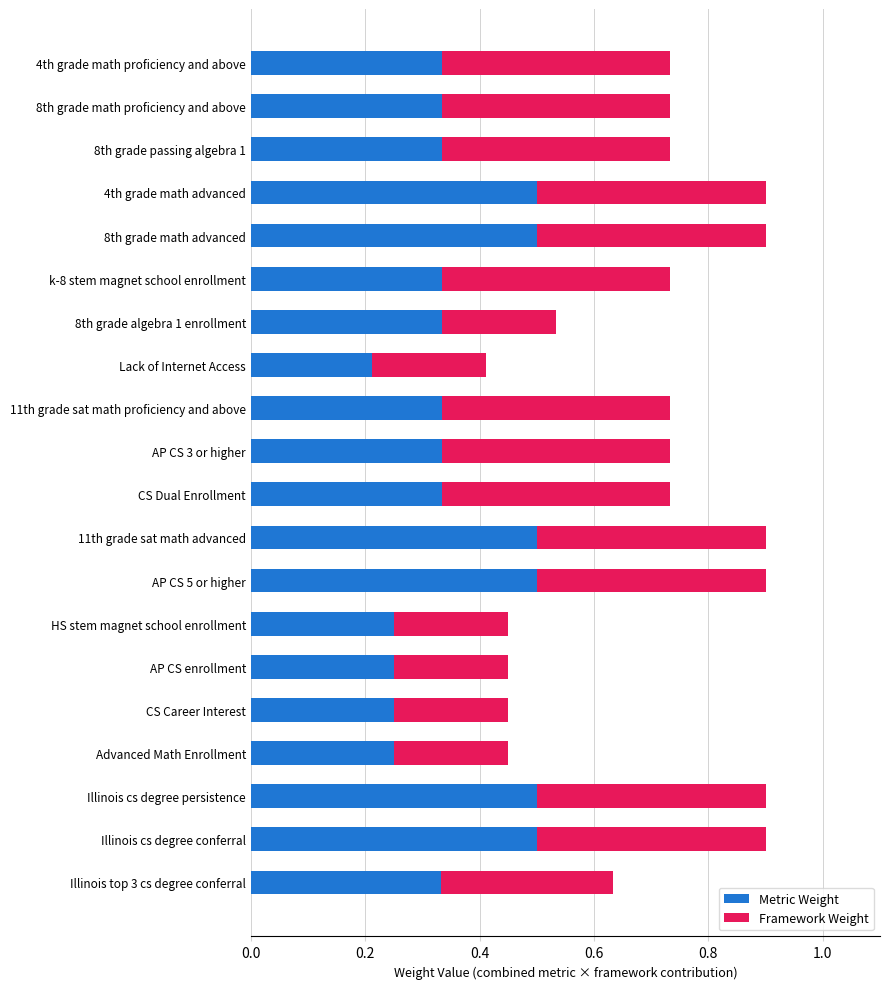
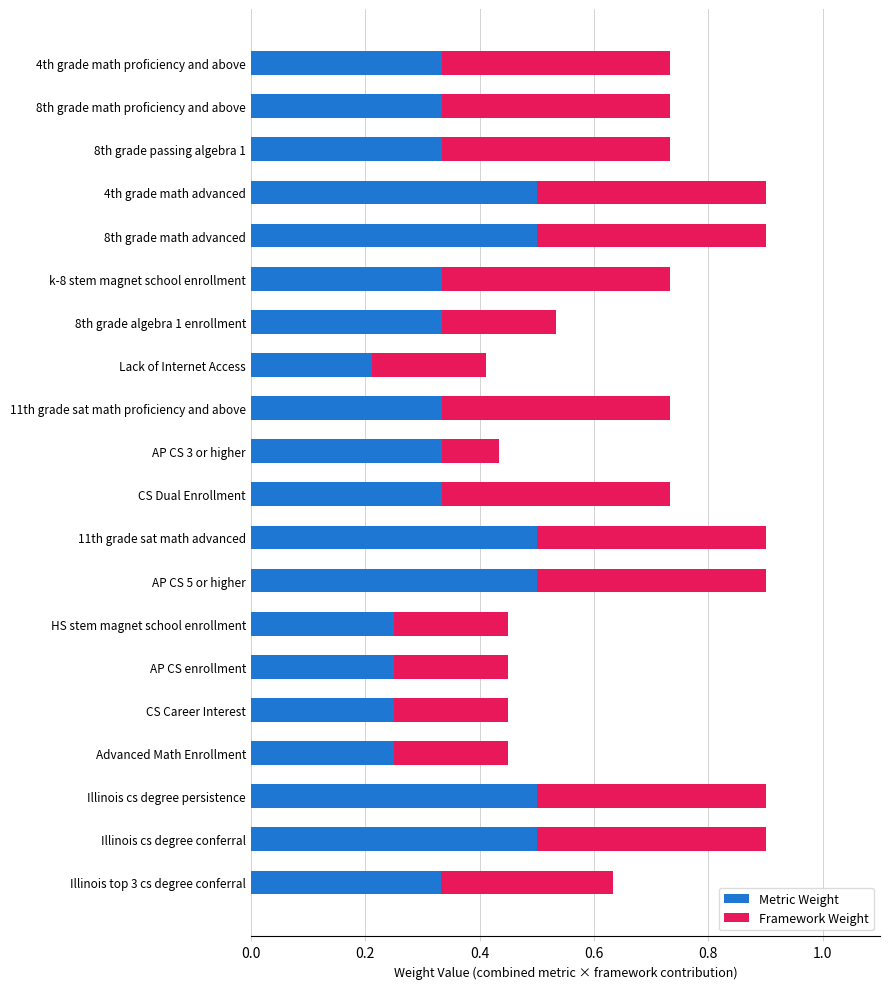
Framework Weight, AP CS 3 or higher: 0.4 -> 0.1
